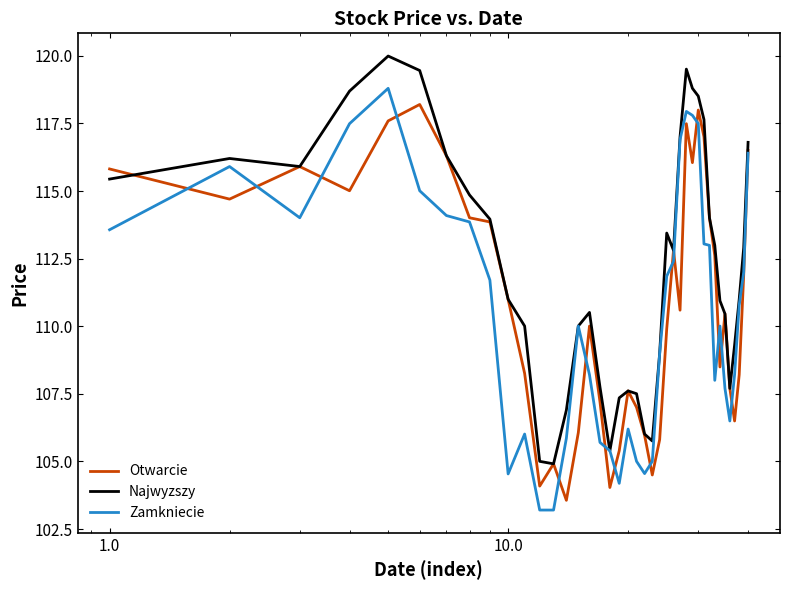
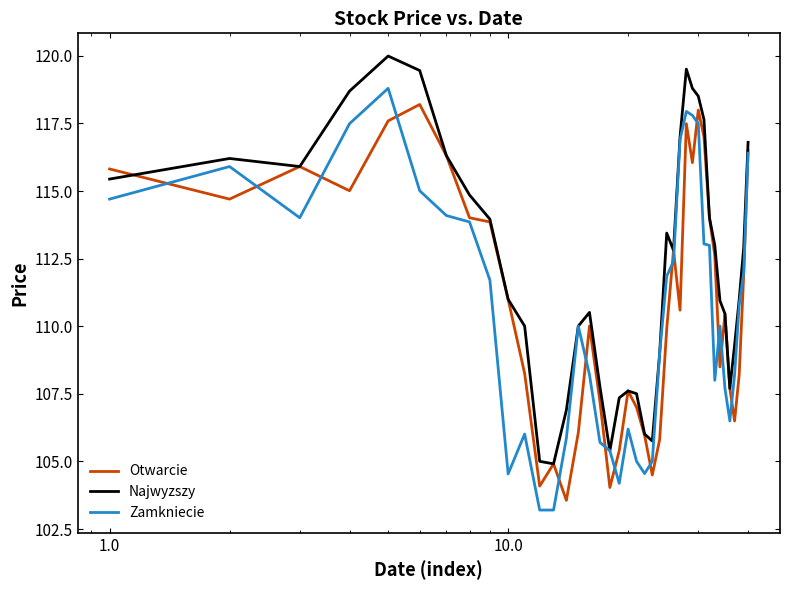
Zamkniecie, 1.0: 113.6 -> 114.7
